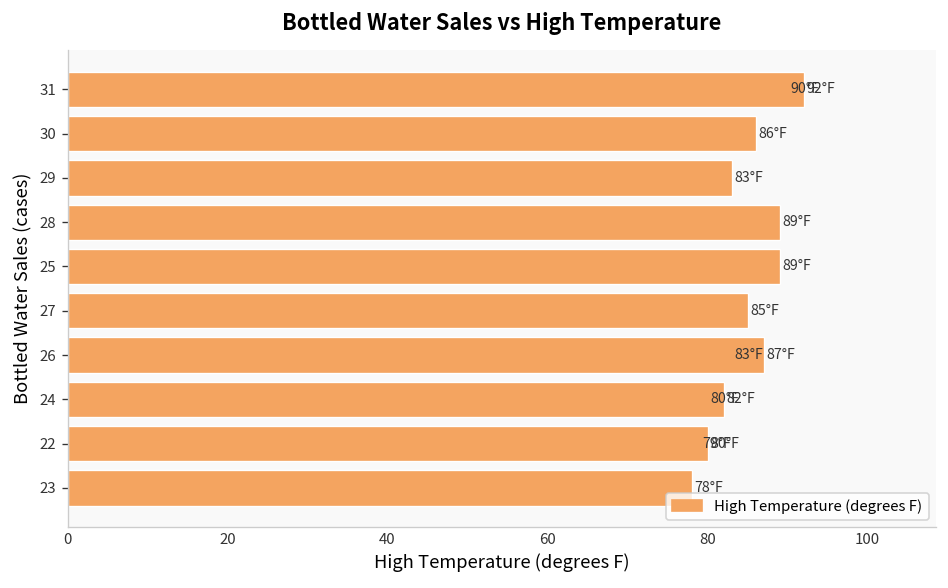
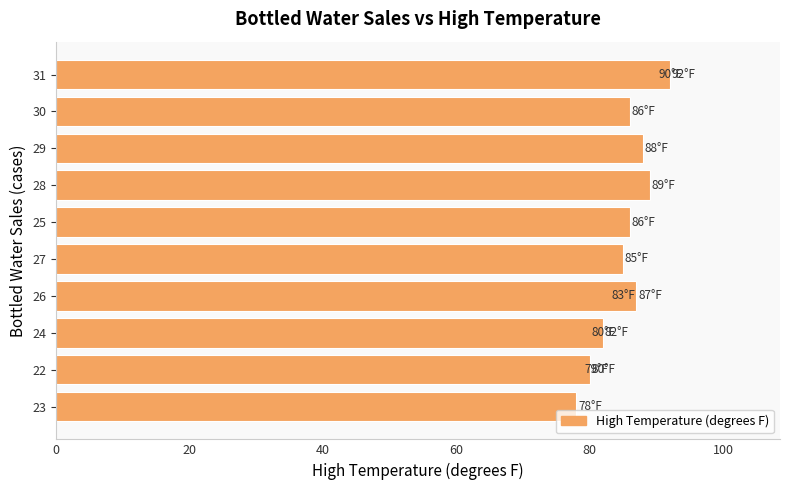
29: 83°F -> 88°F
25: 89°F -> 86°F
